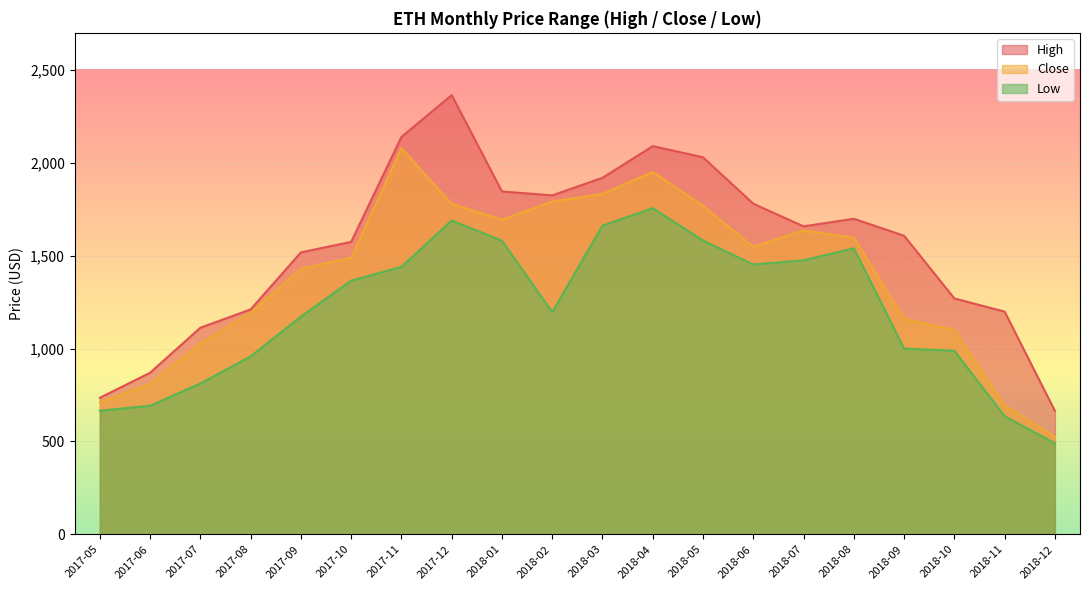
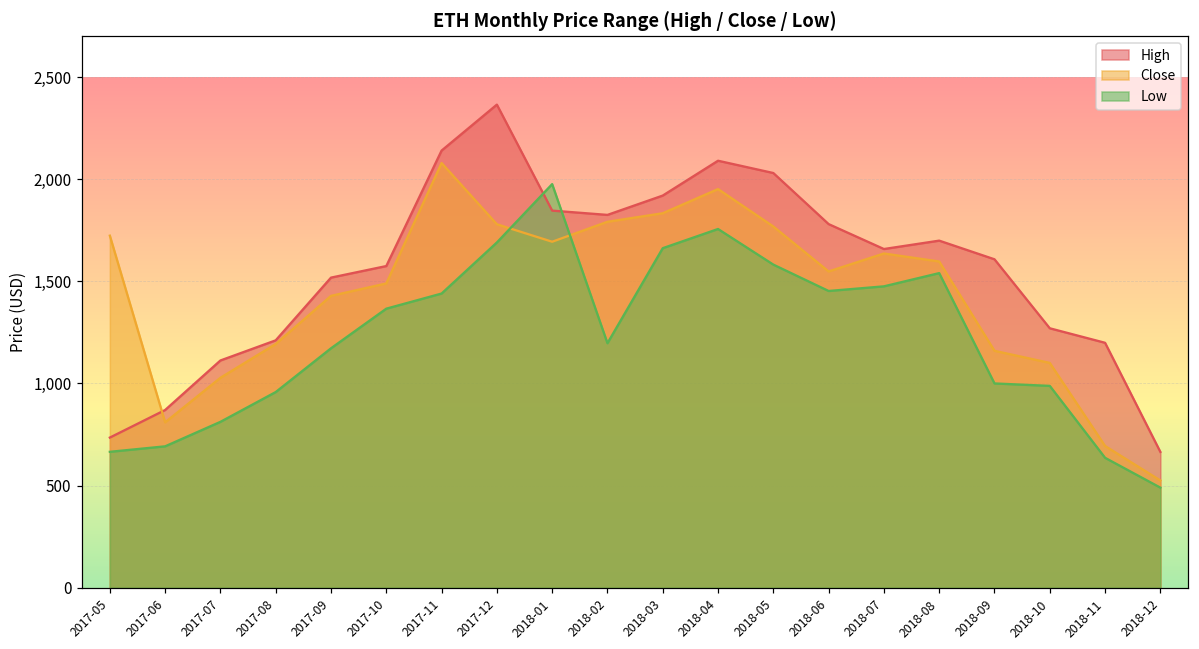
Close, 2017-05: 710 -> 1,720
Low, 2018-01: 1,580 -> 1,980
